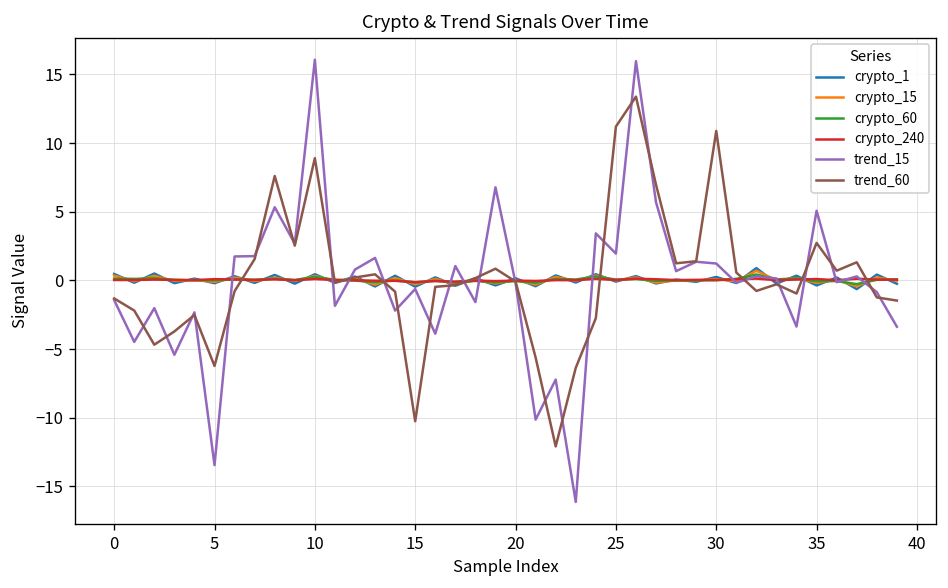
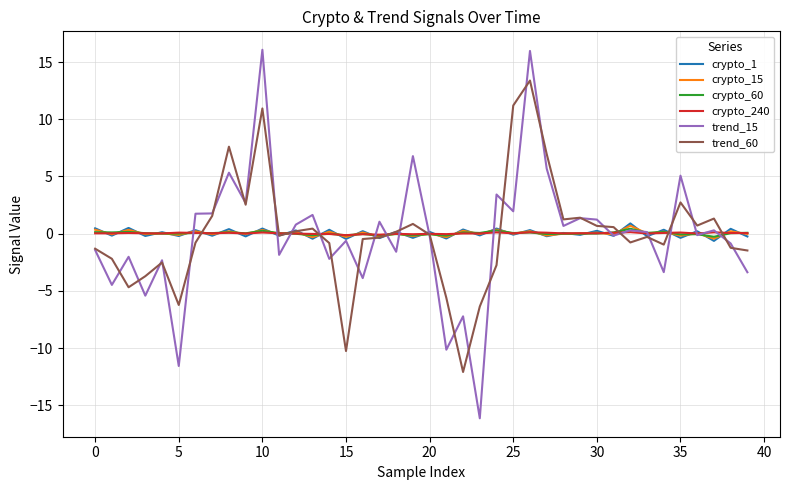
trend_15, 5: -13.5 -> -11.6
trend_60, 10: 8.9 -> 10.9
trend_60, 30: 10.9 -> 0.7
